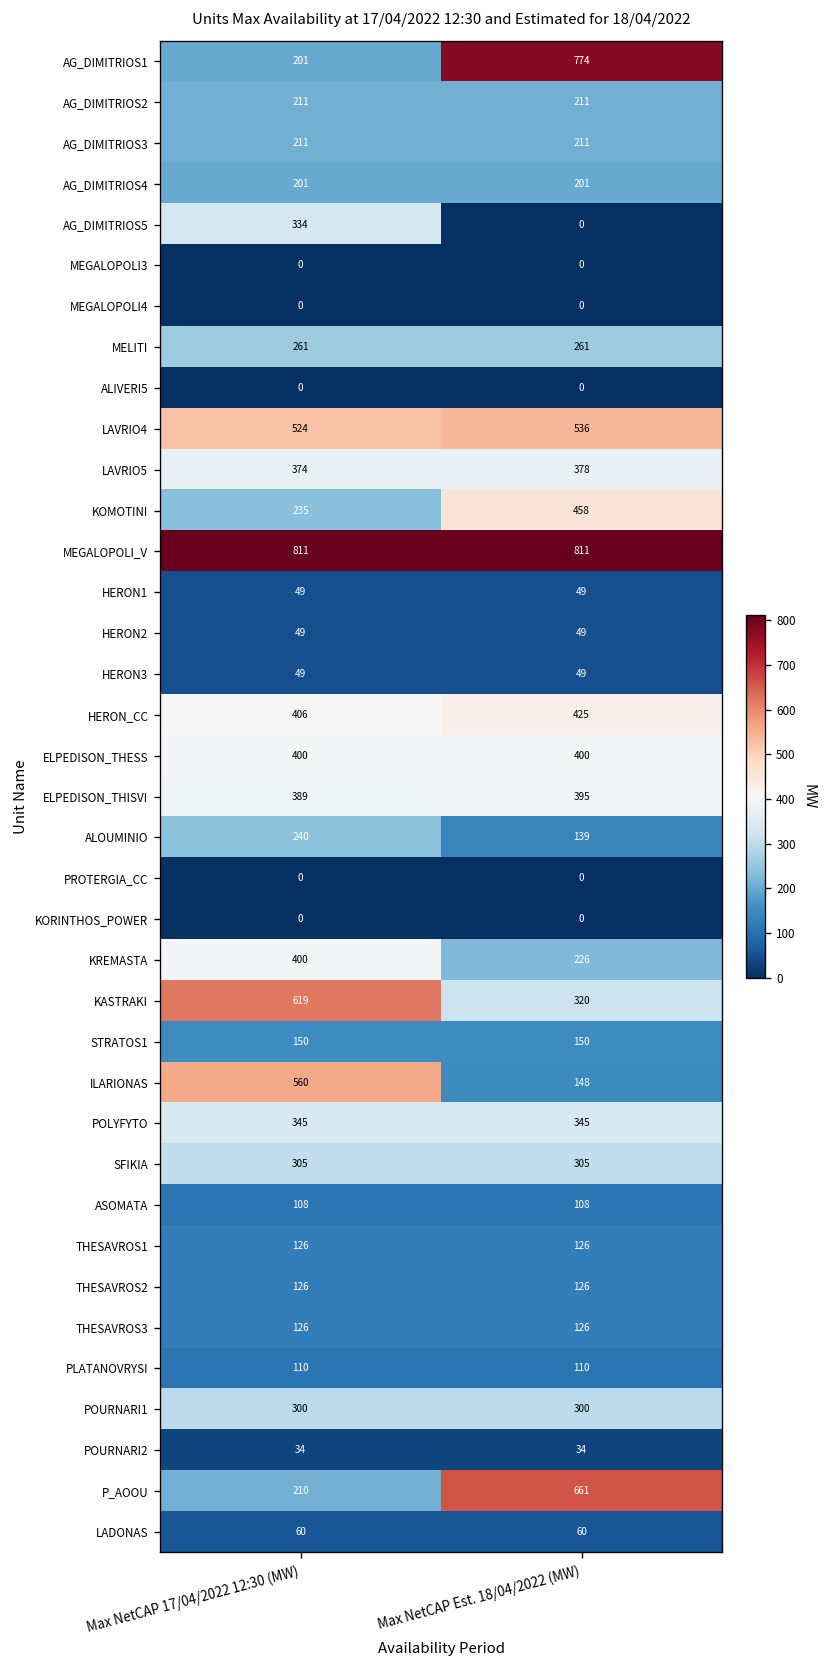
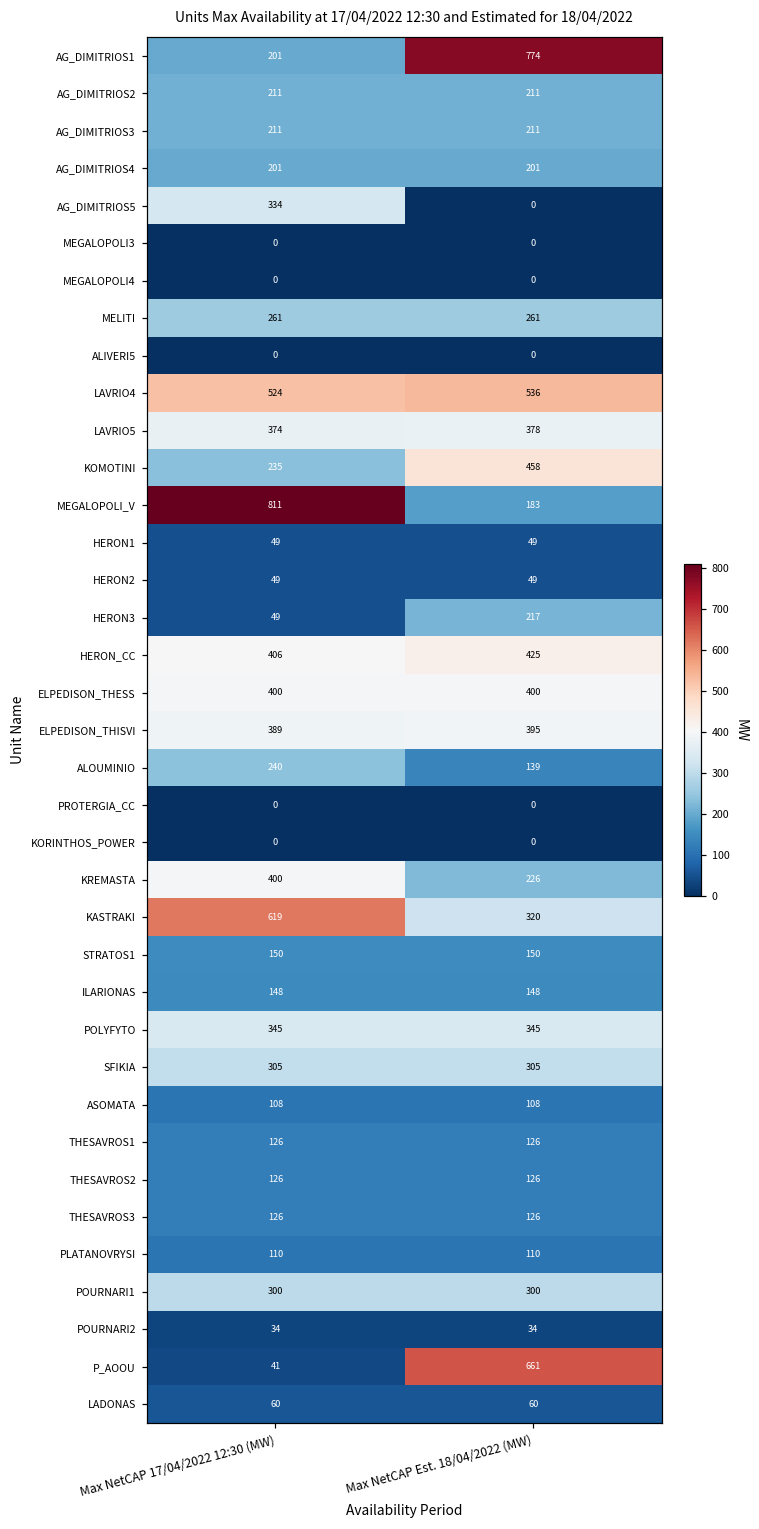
MEGALOPOLI_V, Max NetCAP Est. 18/04/2022 (MW): 811 -> 183
HERON3, Max NetCAP Est. 18/04/2022 (MW): 49 -> 217
ILARIONAS, Max NetCAP 17/04/2022 12:30 (MW): 560 -> 148
P_AOOU, Max NetCAP 17/04/2022 12:30 (MW): 210 -> 41
